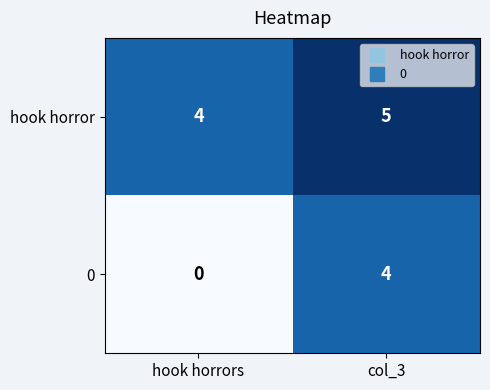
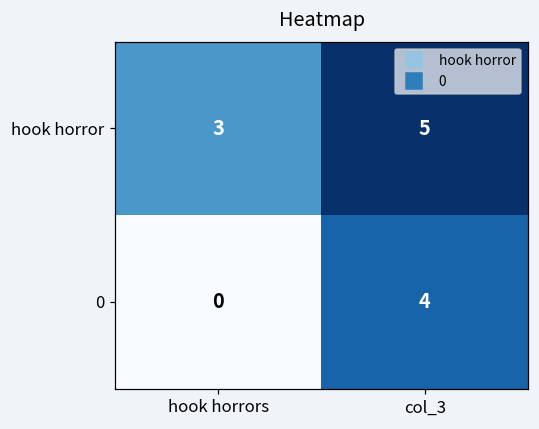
hook horror, hook horrors: 4 -> 3
